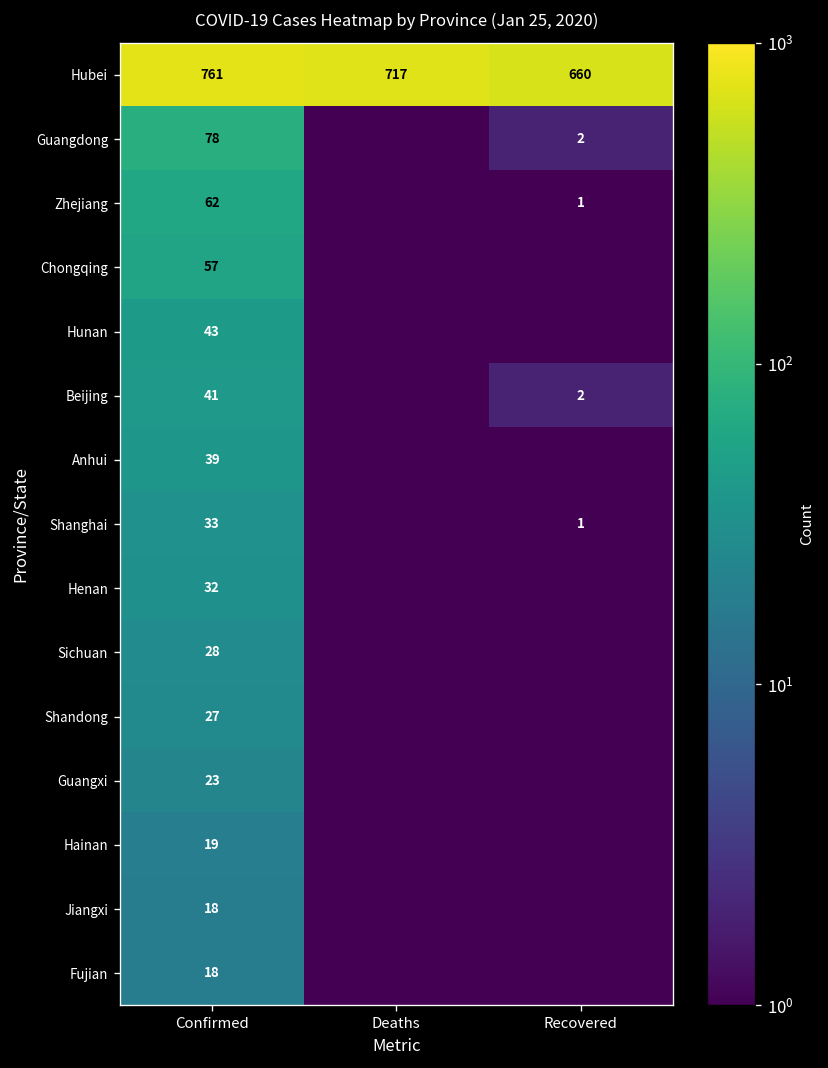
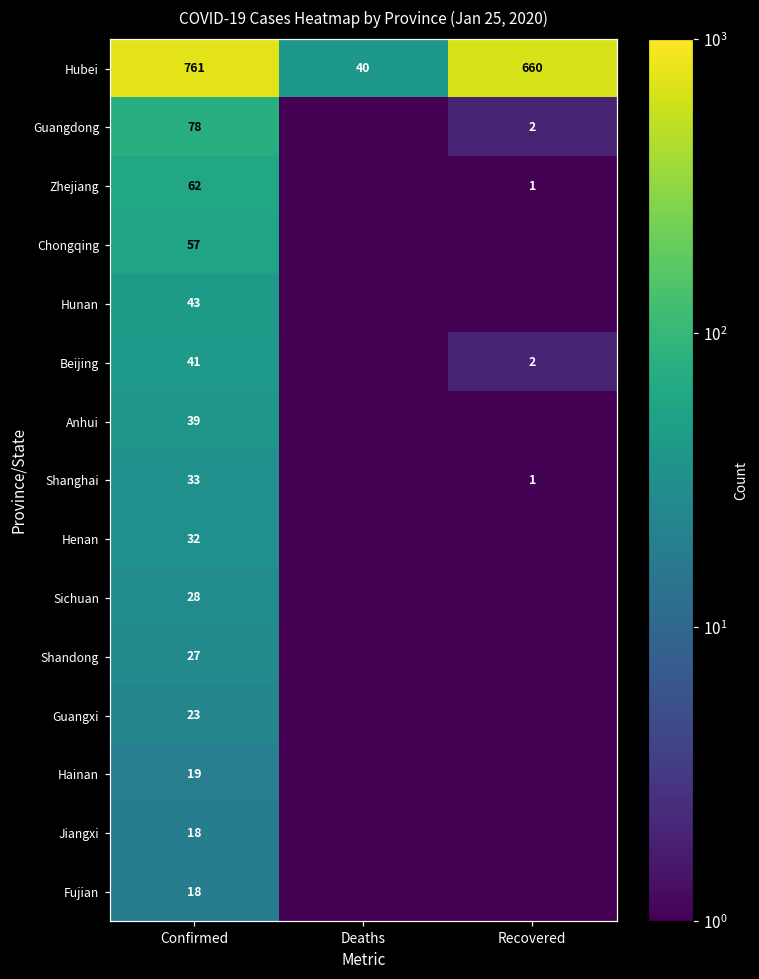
Hubei, Deaths: 717 -> 40
